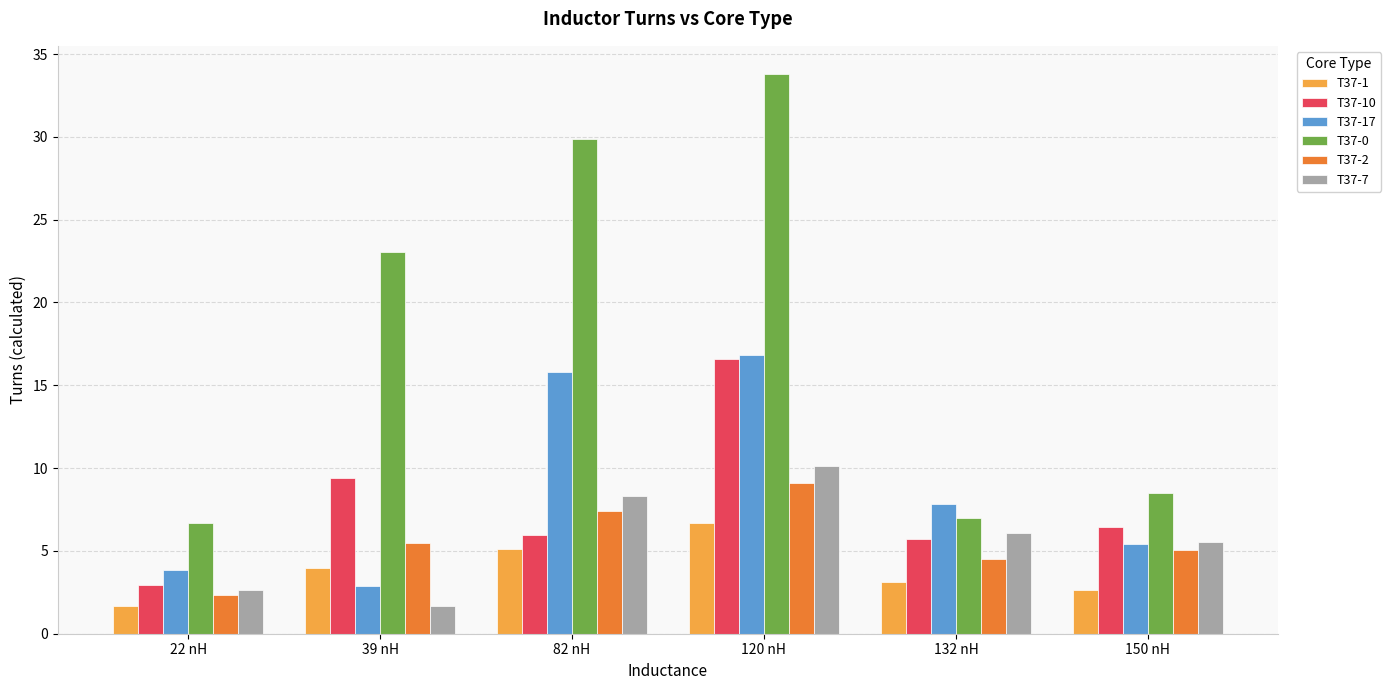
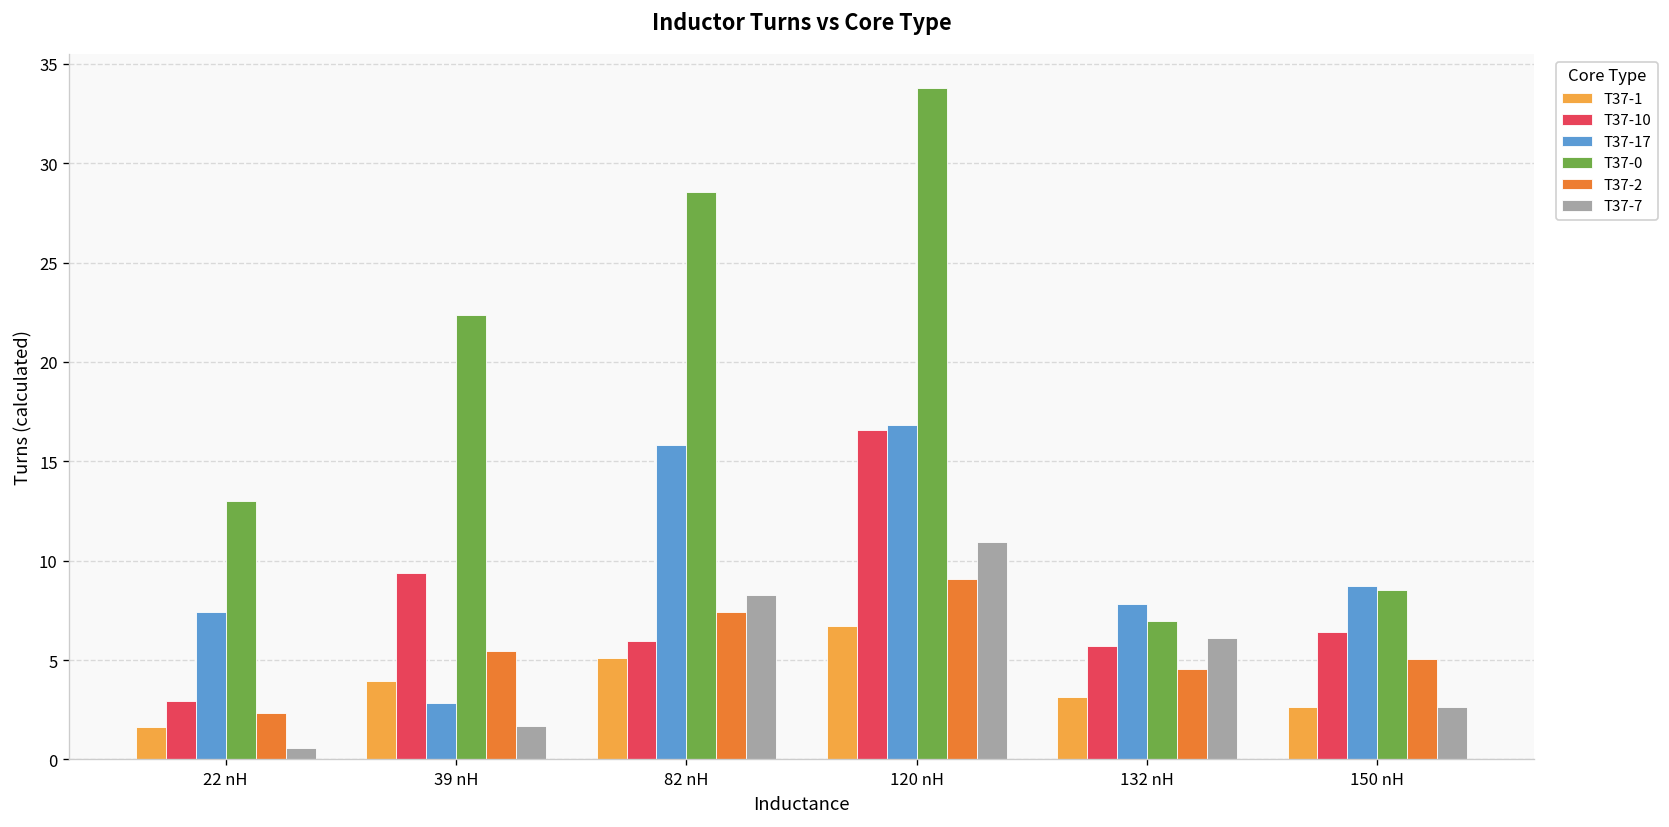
T37-17, 22 nH: 3.8 -> 7.4
T37-0, 22 nH: 6.7 -> 13.0
T37-7, 22 nH: 2.6 -> 0.6
T37-0, 39 nH: 23.0 -> 22.4
T37-0, 82 nH: 29.9 -> 28.6
T37-7, 120 nH: 10.2 -> 11.0
T37-17, 150 nH: 5.4 -> 8.8
T37-7, 150 nH: 5.5 -> 2.6
